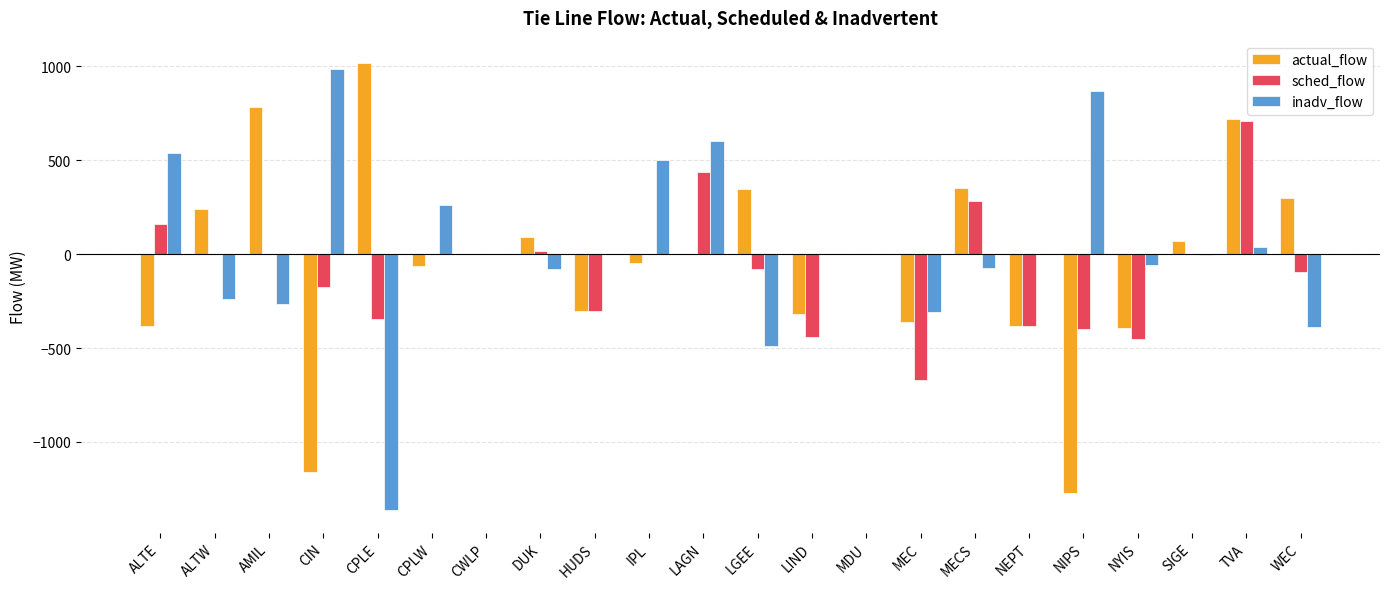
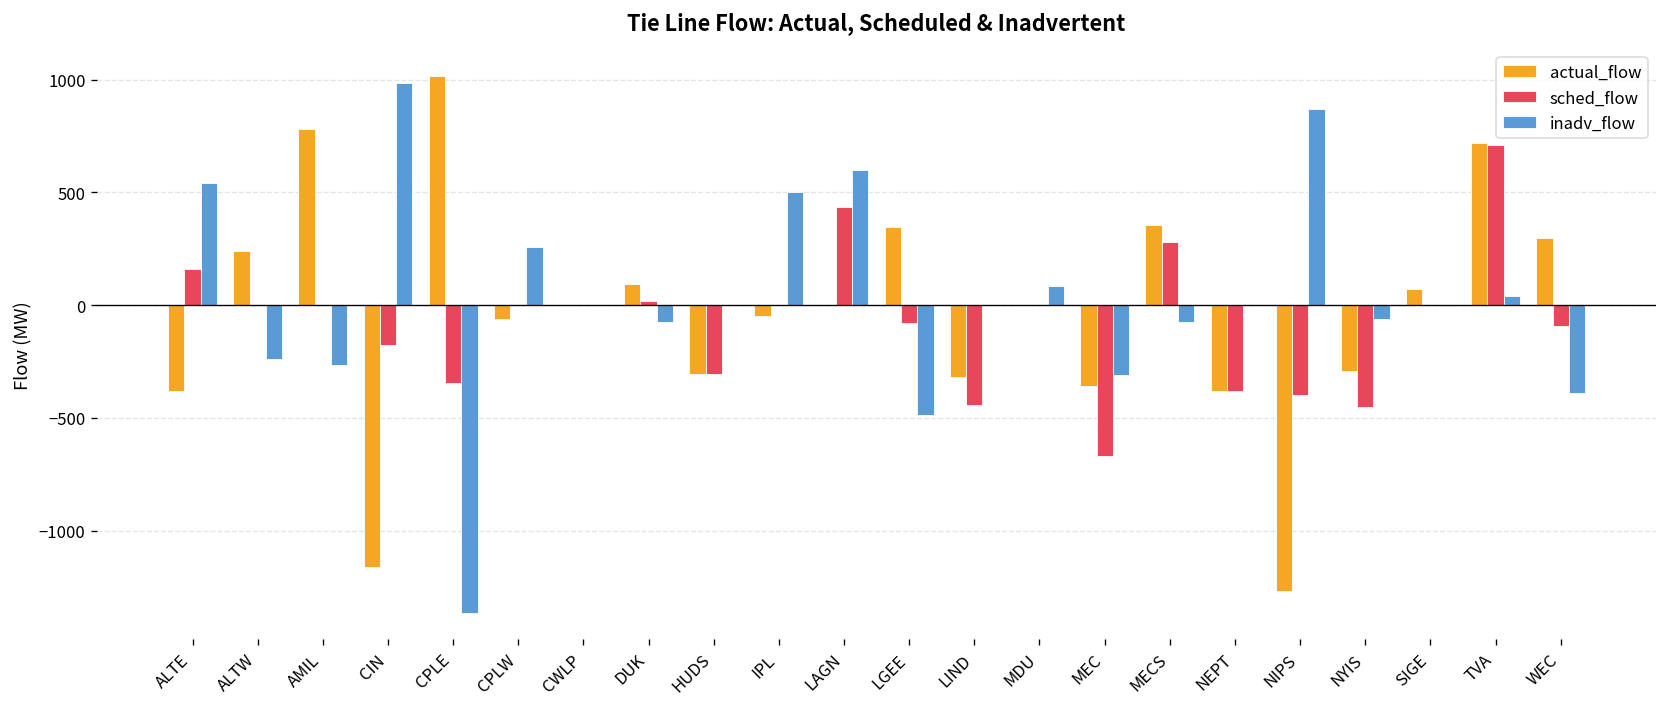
inadv_flow, MDU: 0 -> 90
actual_flow, NYIS: -390 -> -290
